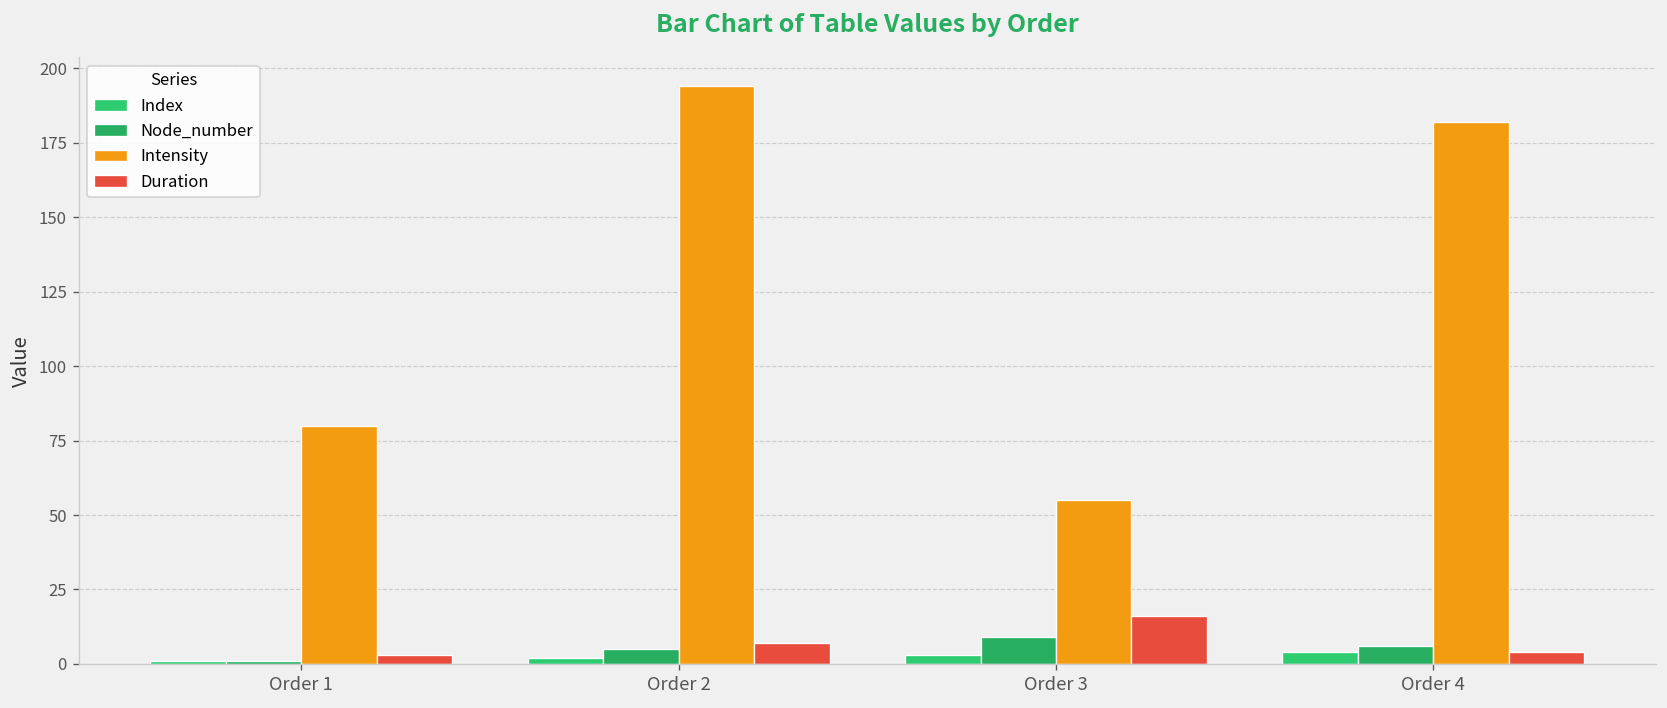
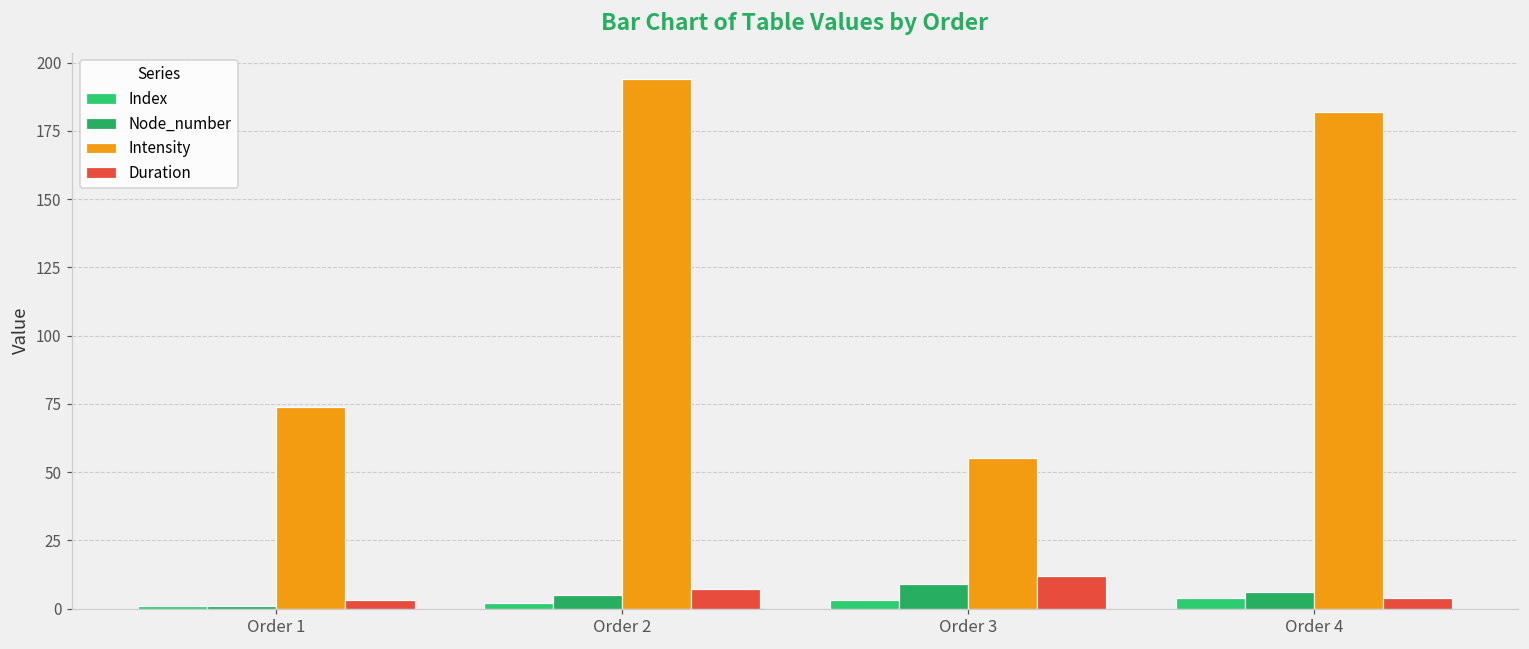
Intensity, Order 1: 80 -> 74
Duration, Order 3: 16 -> 12
